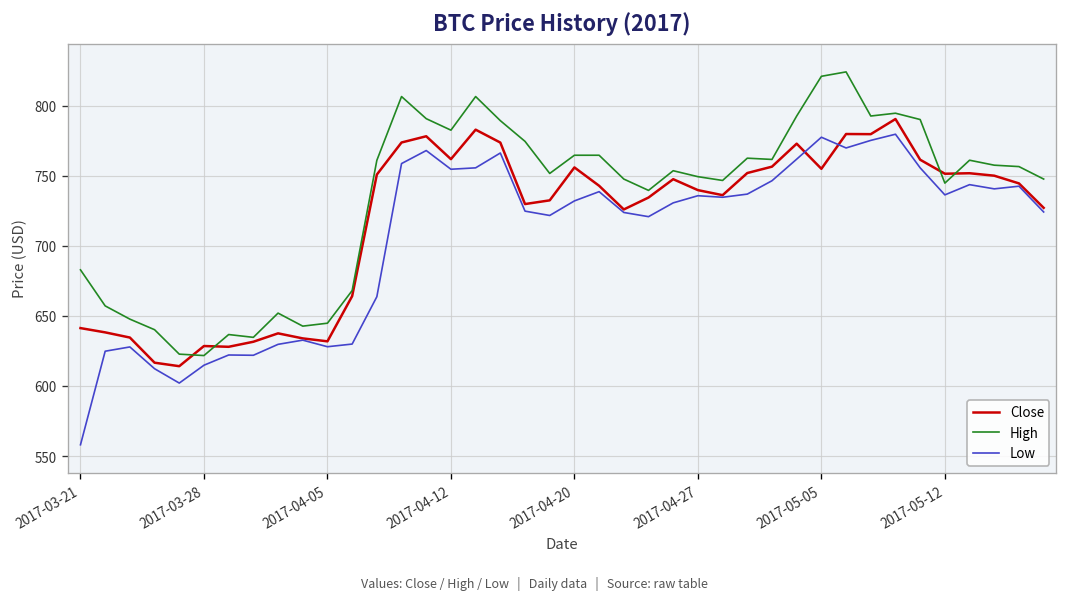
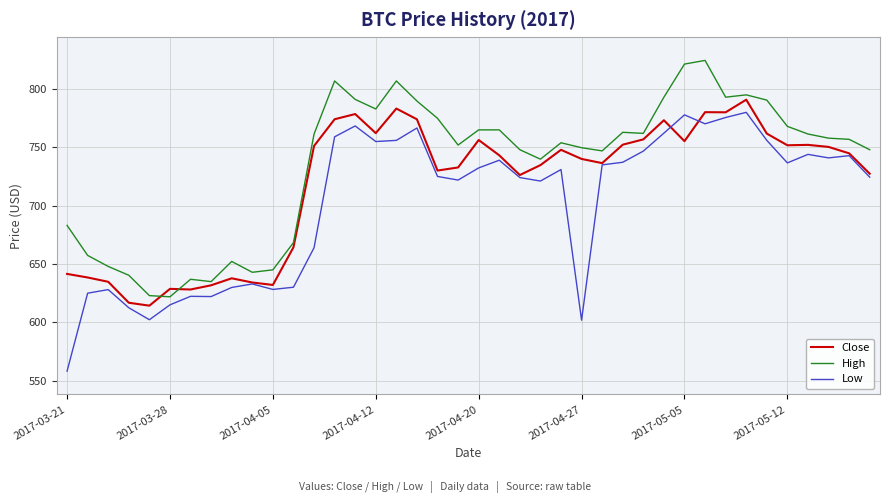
Low, 2017-04-27: 736 -> 602
High, 2017-05-12: 745 -> 768
